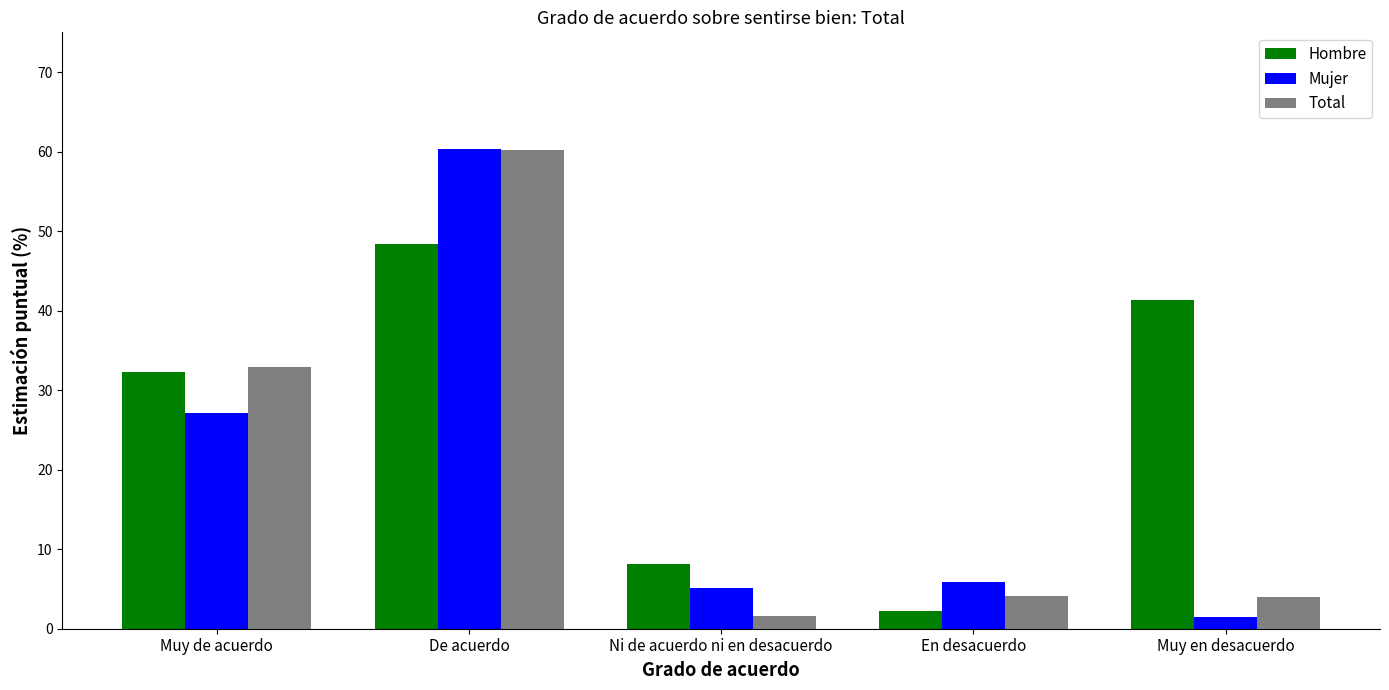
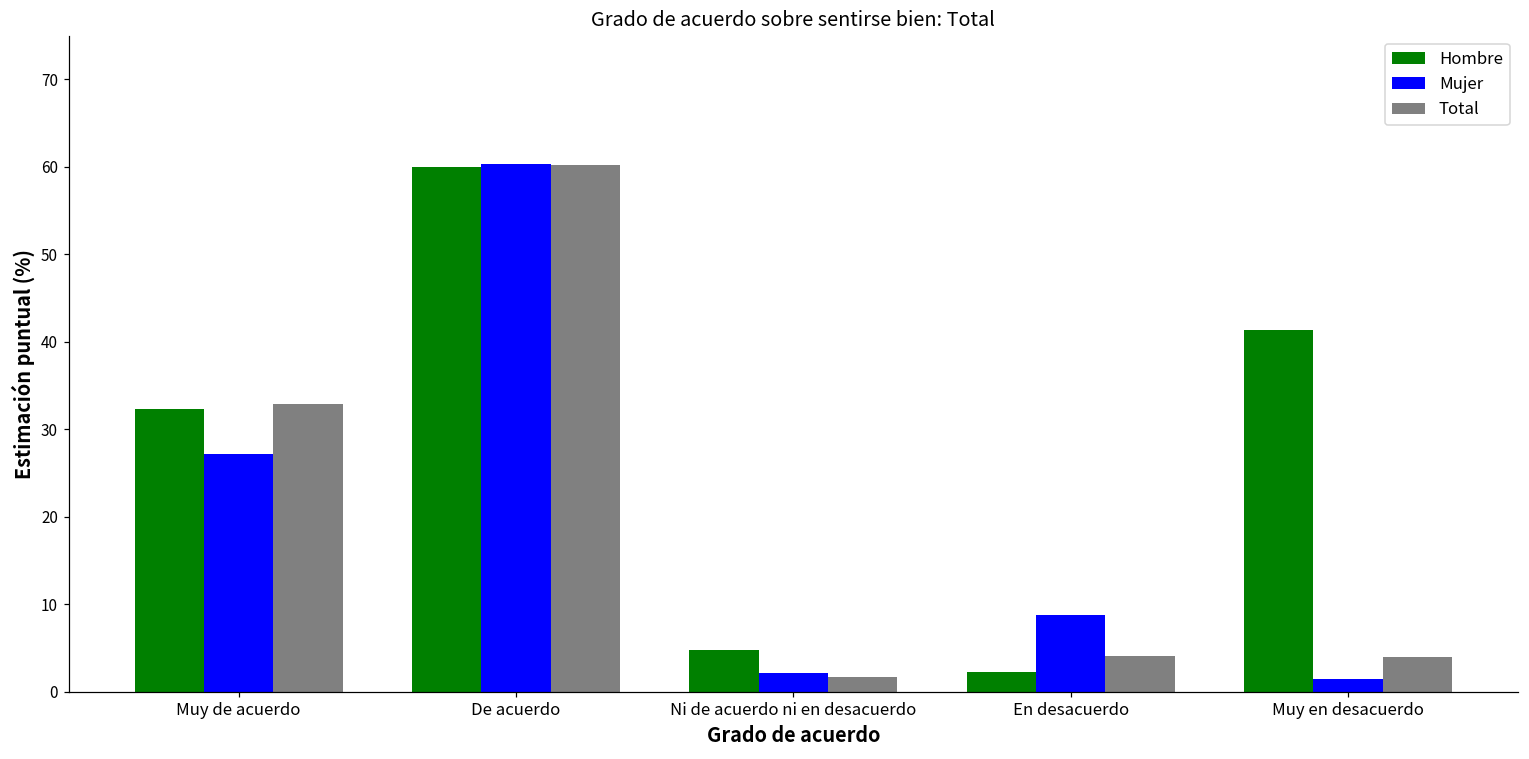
Hombre, De acuerdo: 48 -> 60
Hombre, Ni de acuerdo ni en desacuerdo: 8 -> 5
Mujer, Ni de acuerdo ni en desacuerdo: 5 -> 2
Mujer, En desacuerdo: 6 -> 9
